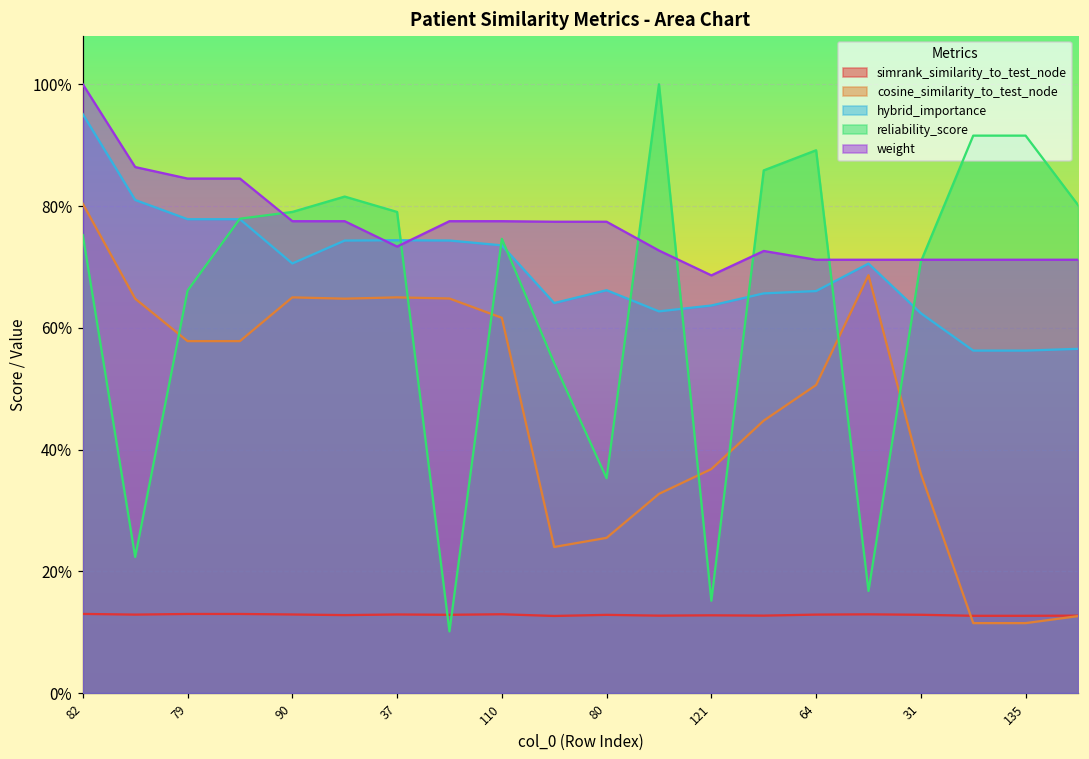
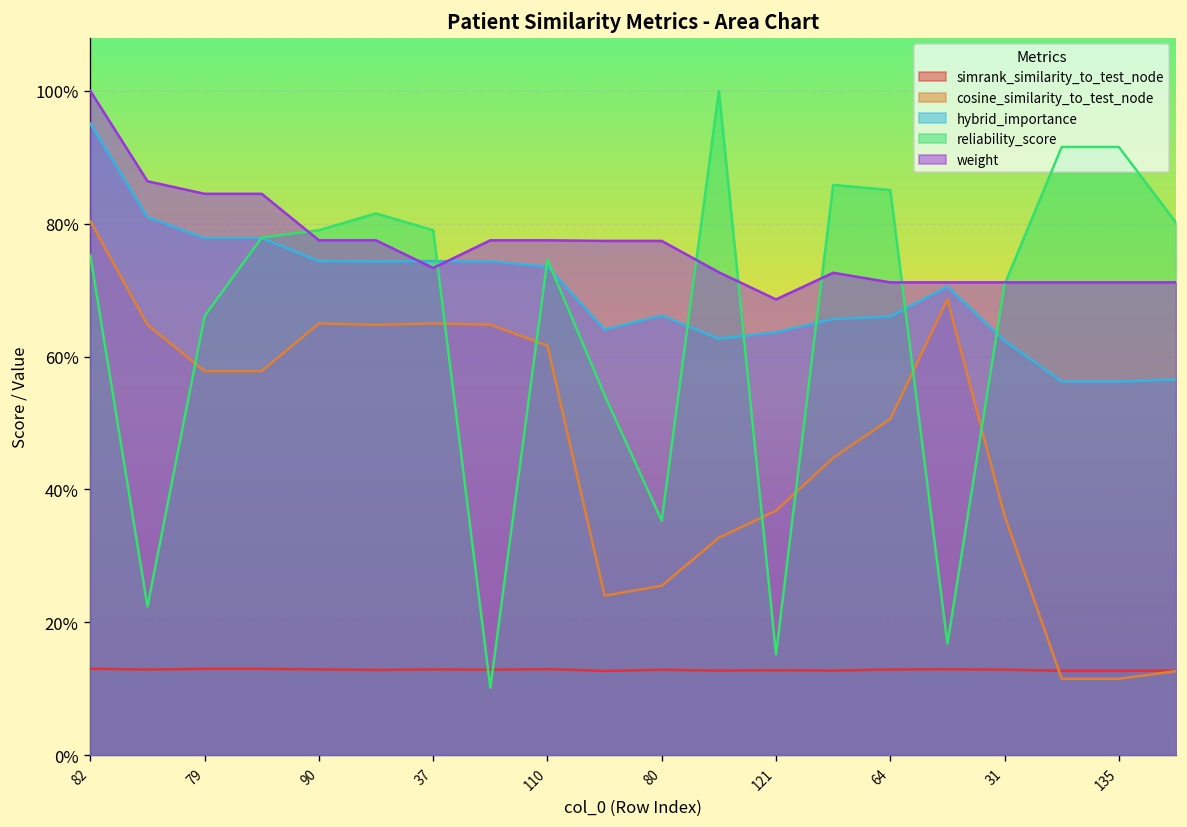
hybrid_importance, 90: 71% -> 74%
reliability_score, 64: 89% -> 85%
